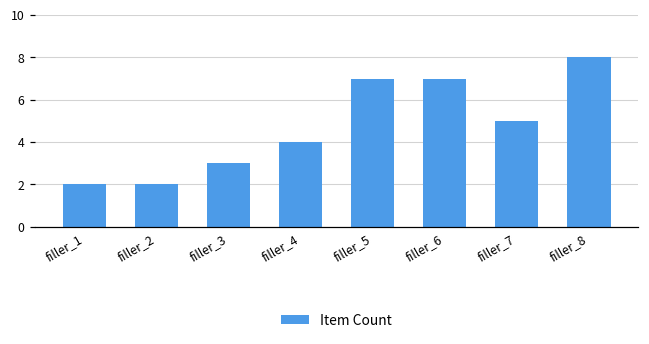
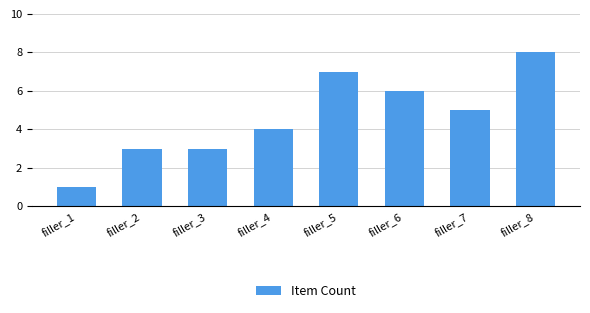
filler_1: 2 -> 1
filler_2: 2 -> 3
filler_6: 7 -> 6
